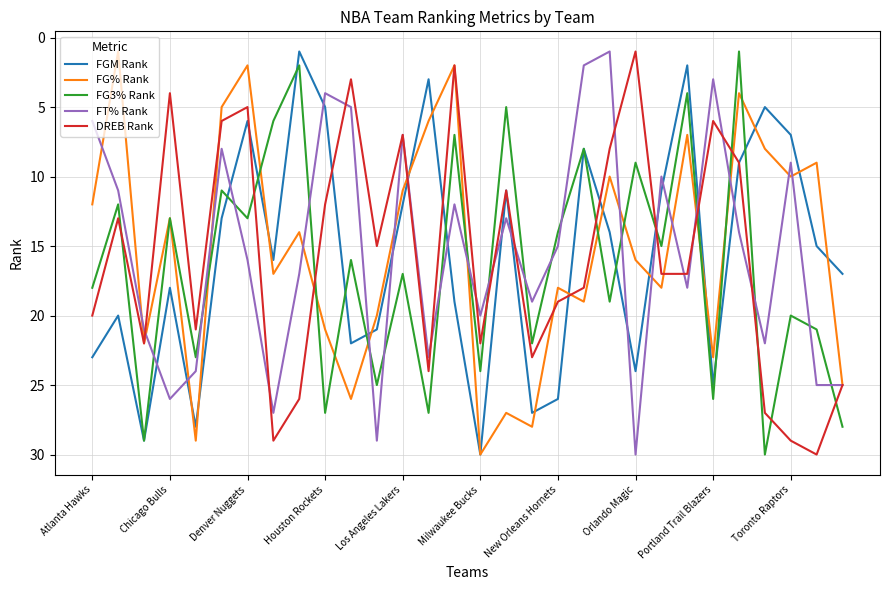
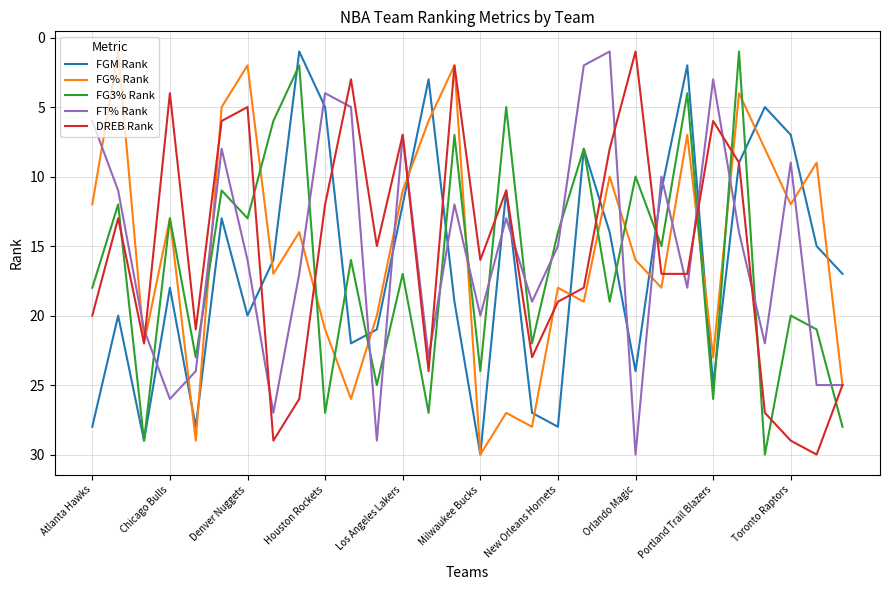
FGM Rank, Atlanta Hawks: 23 -> 28
FGM Rank, Denver Nuggets: 6 -> 20
DREB Rank, Milwaukee Bucks: 22 -> 16
FGM Rank, New Orleans Hornets: 26 -> 28
FG3% Rank, Orlando Magic: 9 -> 10
FG% Rank, Toronto Raptors: 10 -> 12
